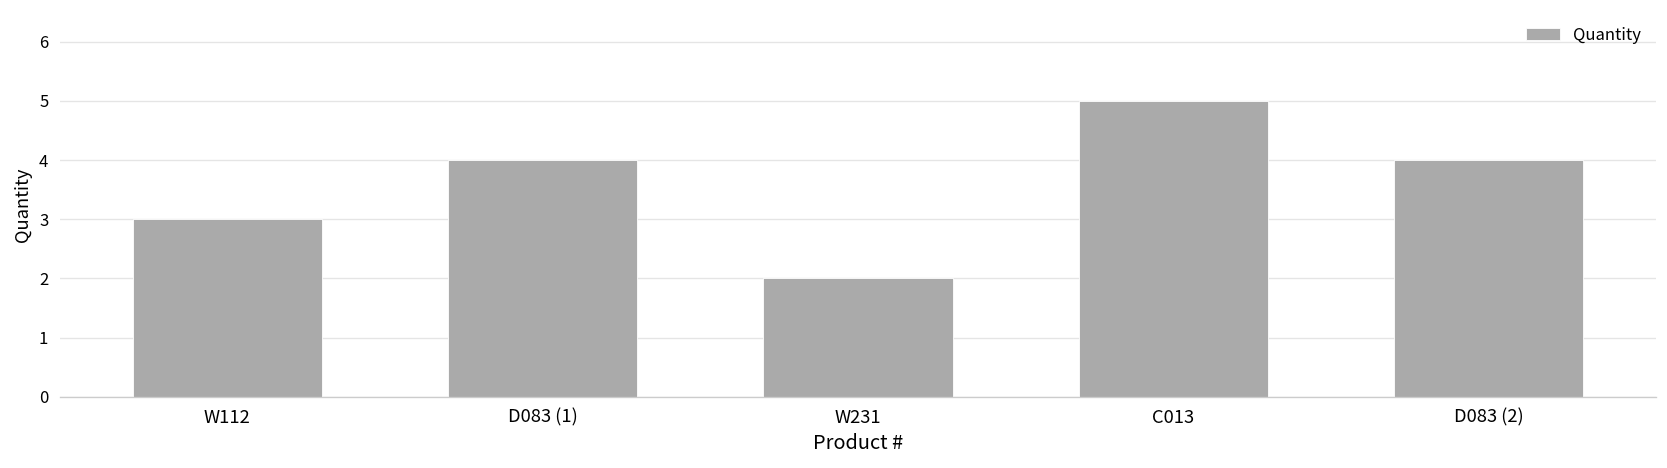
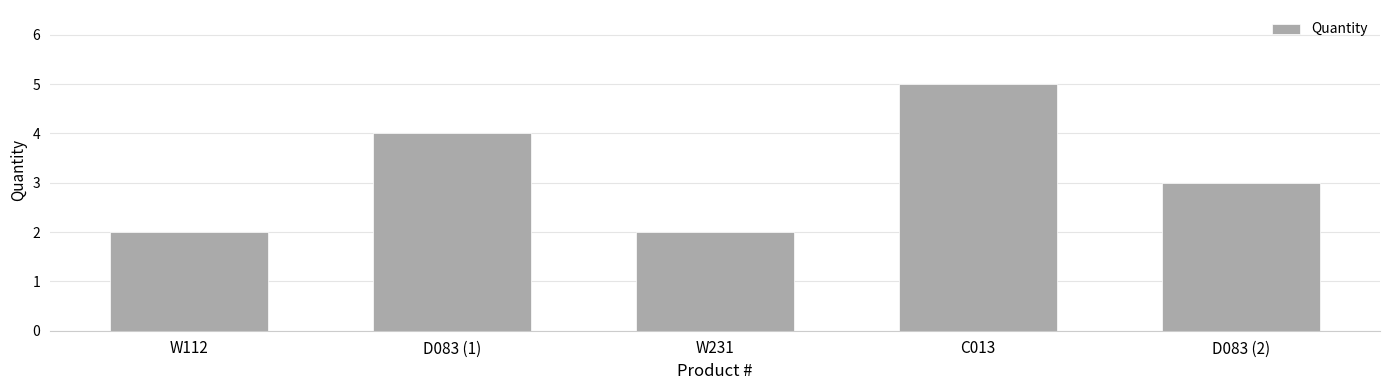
W112: 3 -> 2
D083 (2): 4 -> 3
